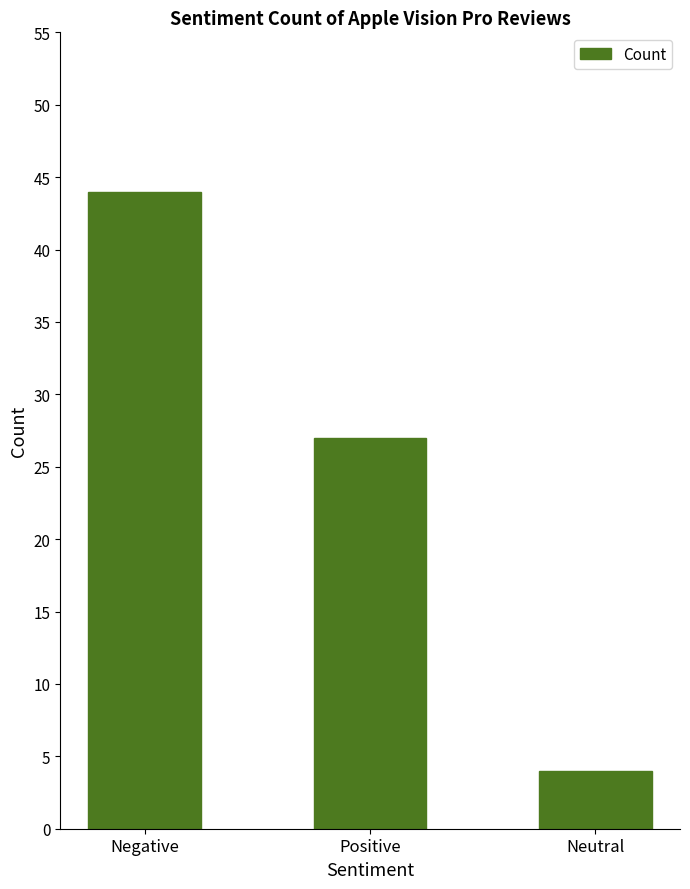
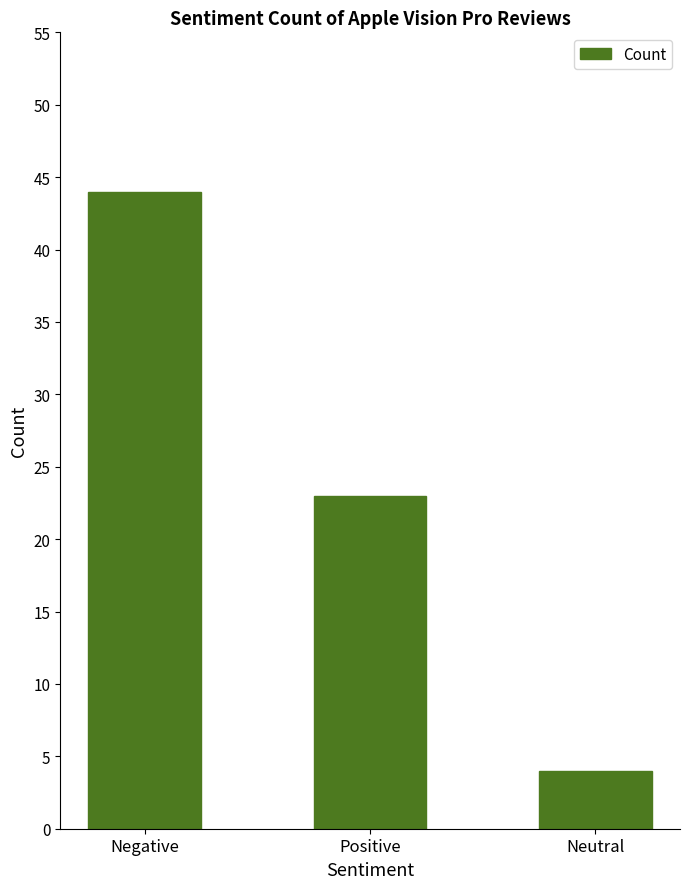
Positive: 27 -> 23
